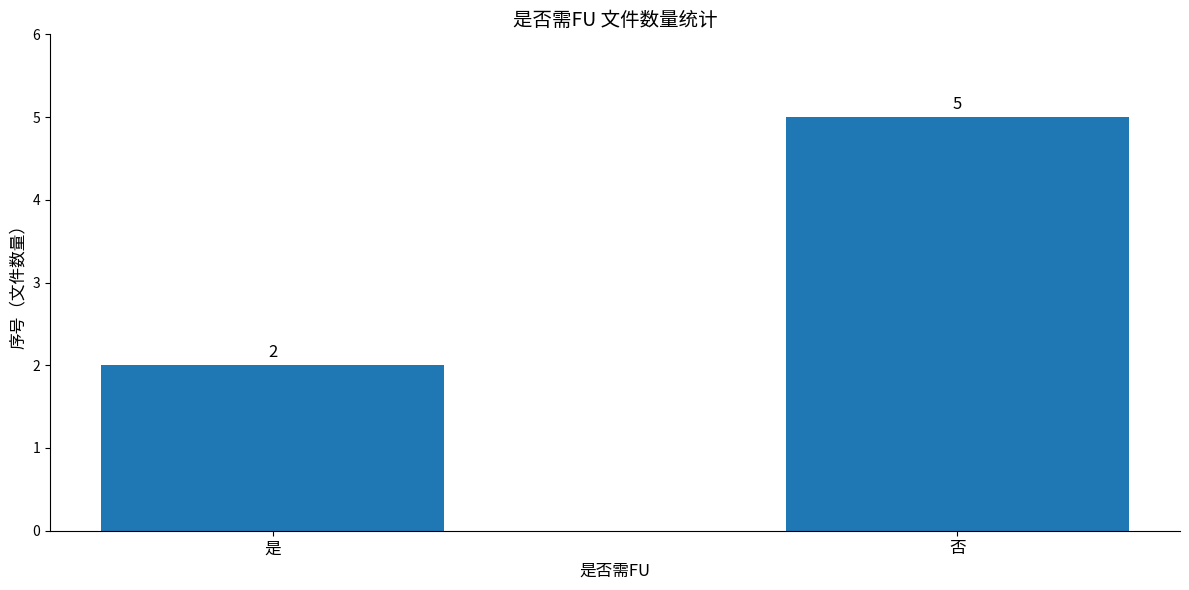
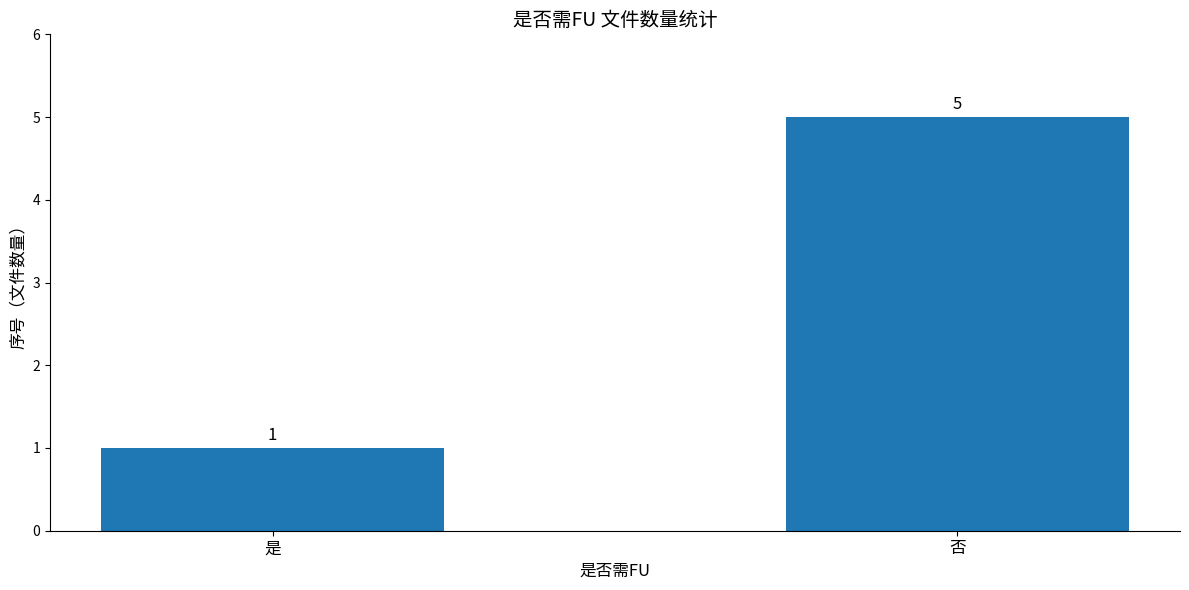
是: 2 -> 1
